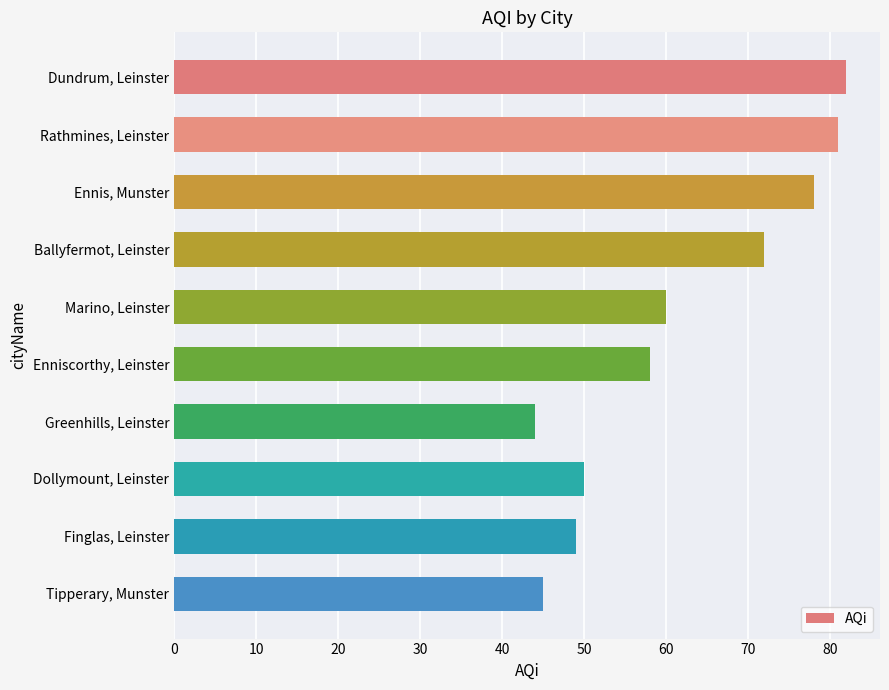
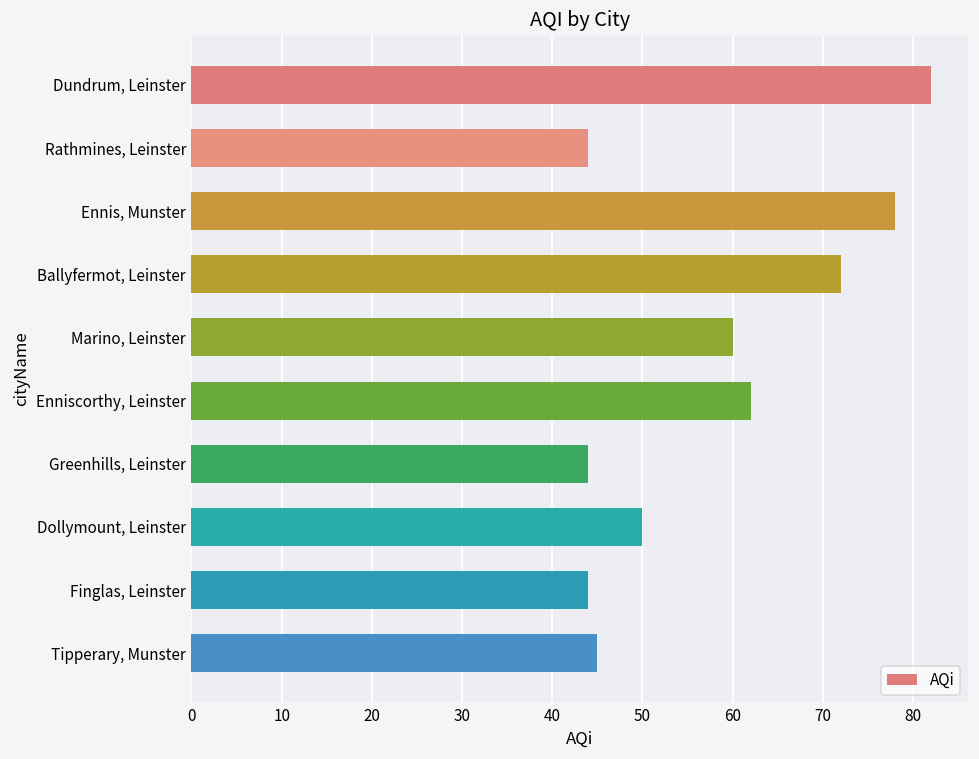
Rathmines, Leinster: 81 -> 44
Enniscorthy, Leinster: 58 -> 62
Finglas, Leinster: 49 -> 44
